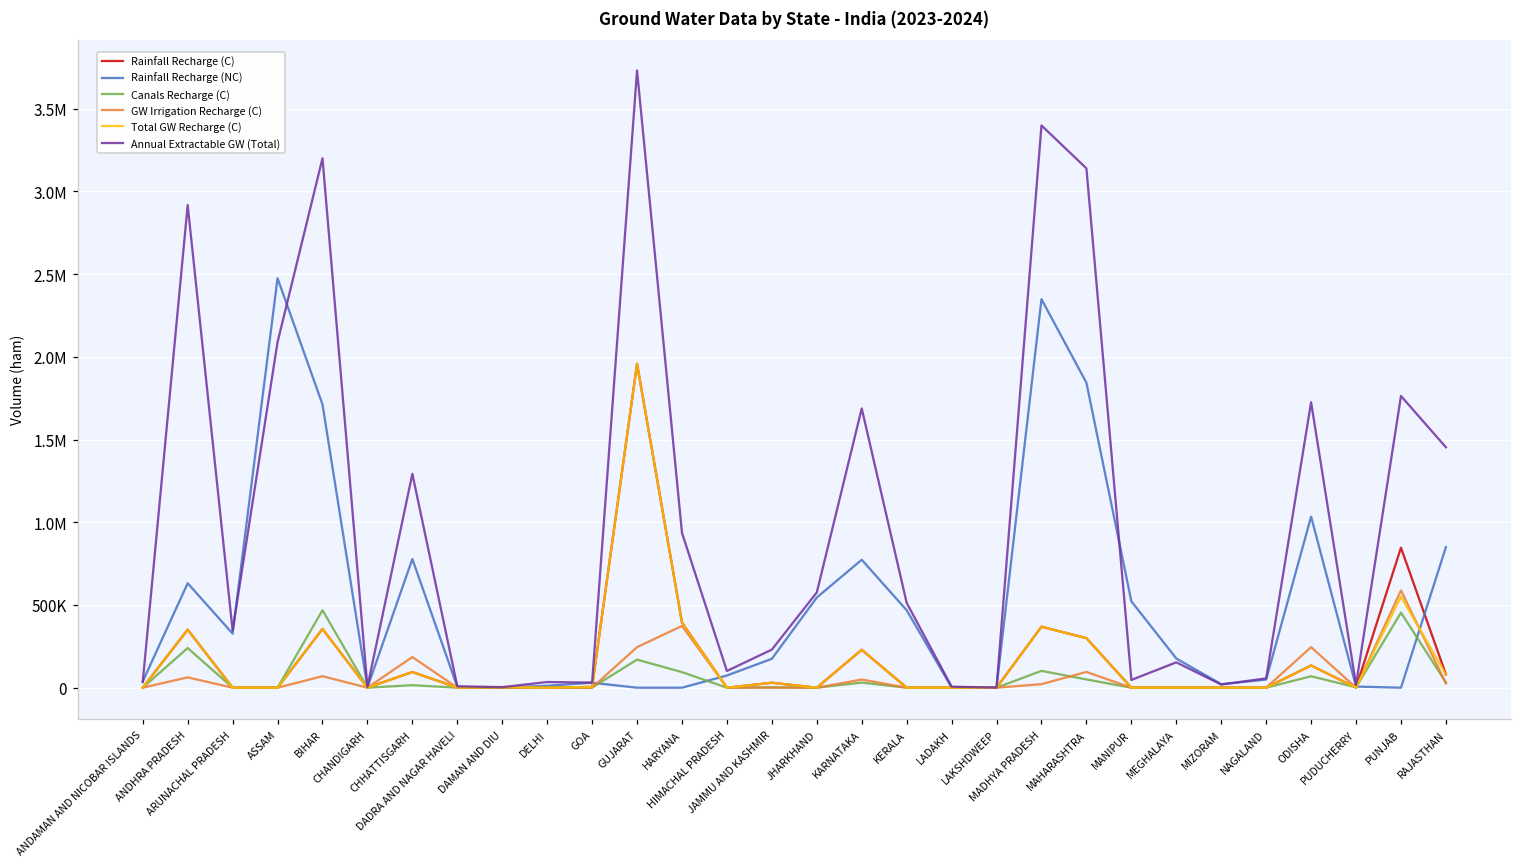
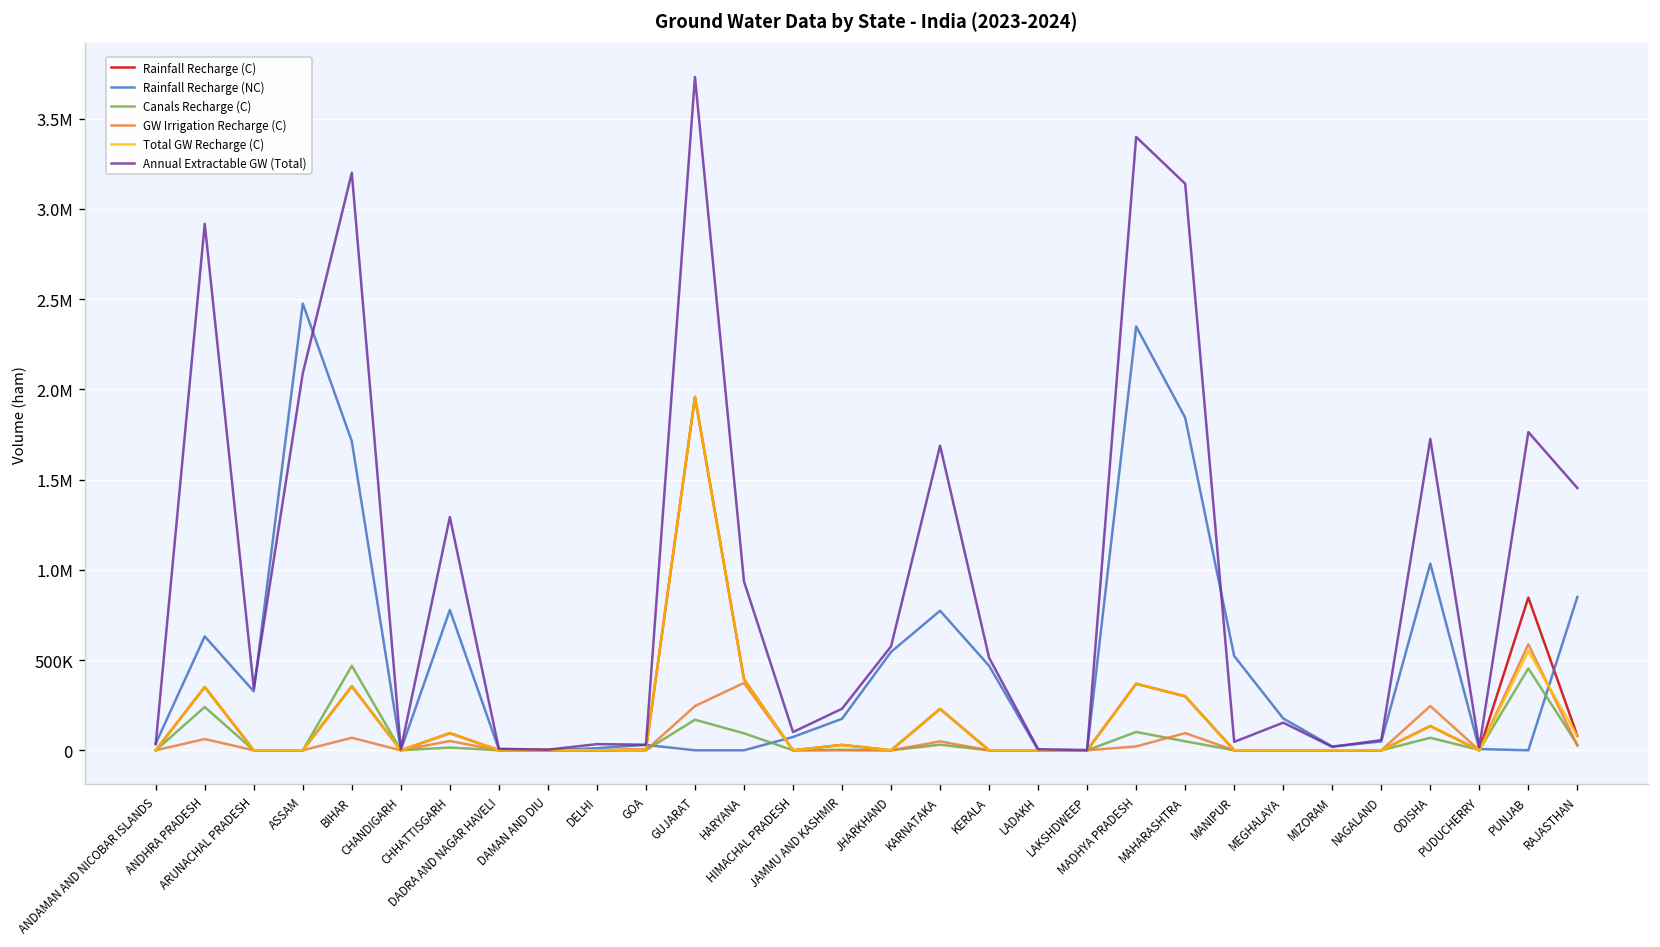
GW Irrigation Recharge (C), CHHATTISGARH: 190000 -> 50000
